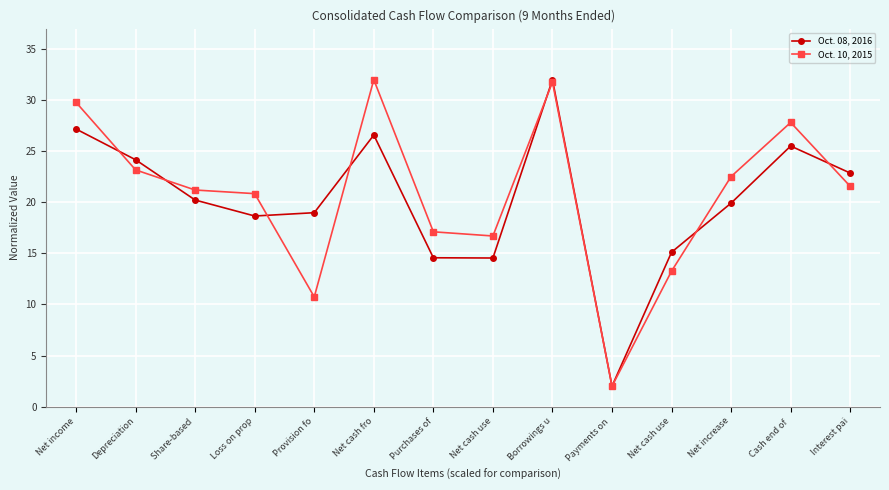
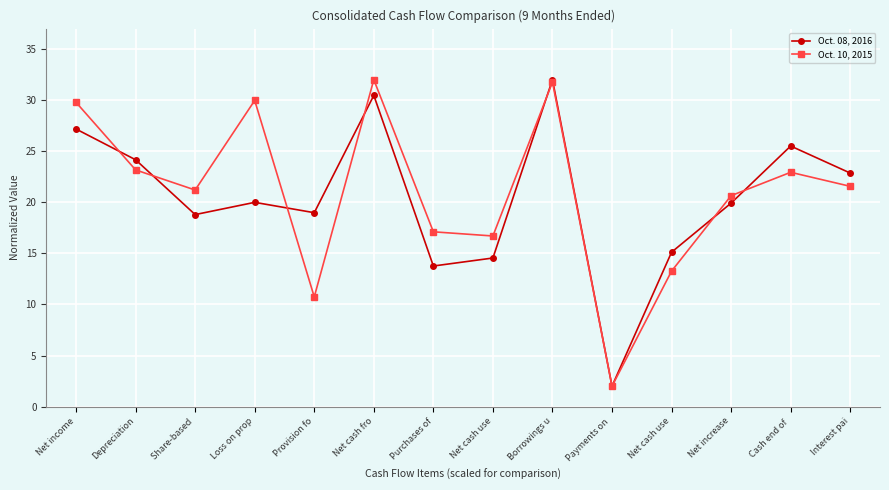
Oct. 08, 2016, Share-based: 20.2 -> 18.8
Oct. 08, 2016, Loss on prop: 18.7 -> 20.0
Oct. 10, 2015, Loss on prop: 20.8 -> 30.0
Oct. 08, 2016, Net cash fro: 26.6 -> 30.5
Oct. 08, 2016, Purchases of: 14.6 -> 13.8
Oct. 10, 2015, Net increase: 22.5 -> 20.6
Oct. 10, 2015, Cash end of: 27.8 -> 22.9
